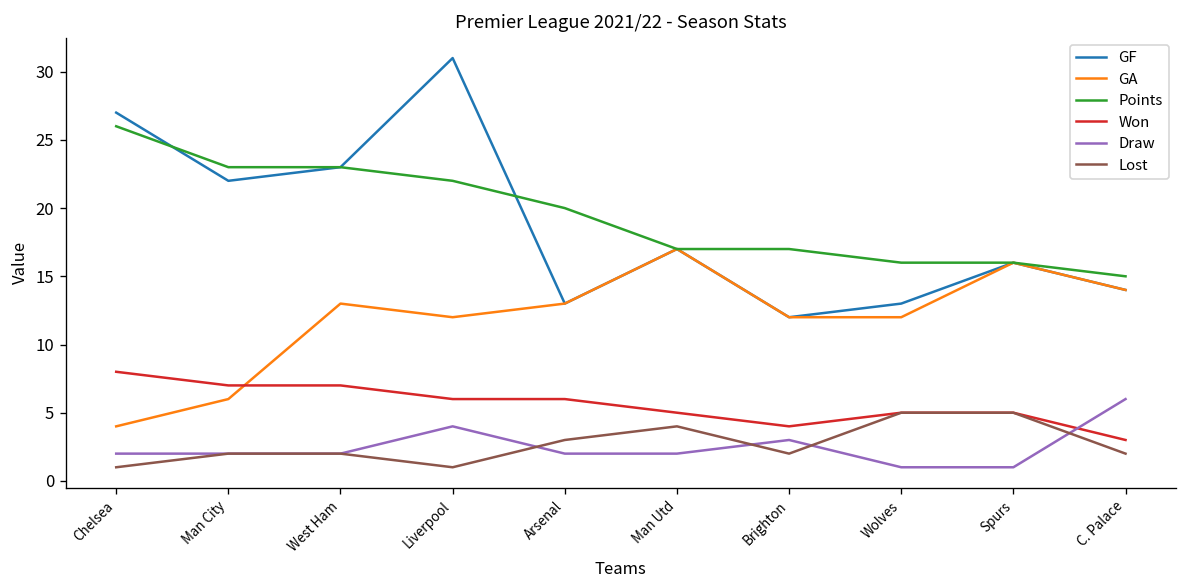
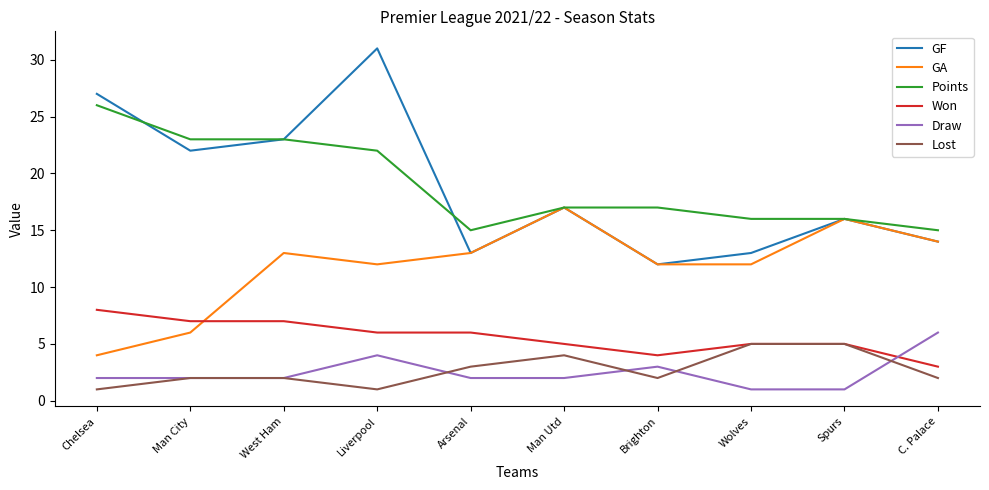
Points, Arsenal: 20 -> 15
